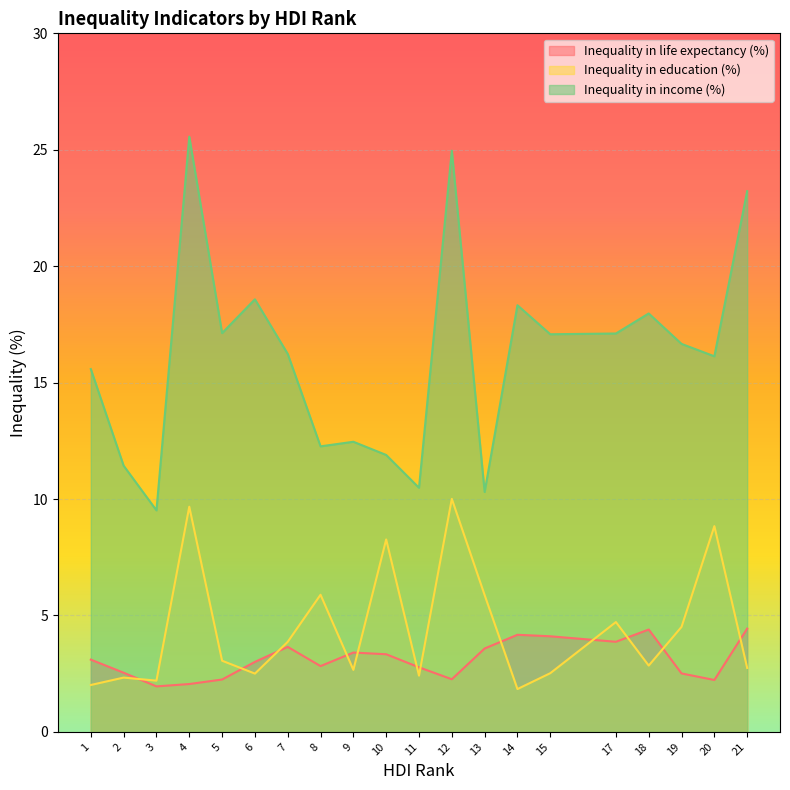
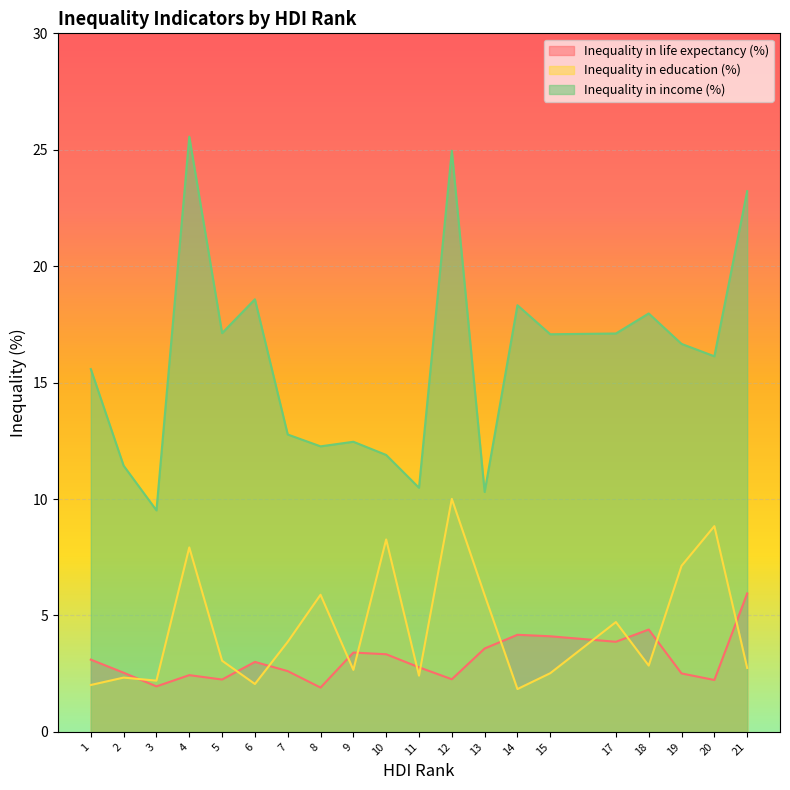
Inequality in life expectancy (%), 4: 2.1 -> 2.4
Inequality in education (%), 4: 9.7 -> 7.9
Inequality in education (%), 6: 2.5 -> 2.1
Inequality in life expectancy (%), 7: 3.7 -> 2.6
Inequality in income (%), 7: 16.2 -> 12.8
Inequality in life expectancy (%), 8: 2.8 -> 1.9
Inequality in education (%), 19: 4.5 -> 7.1
Inequality in life expectancy (%), 21: 4.4 -> 5.9
